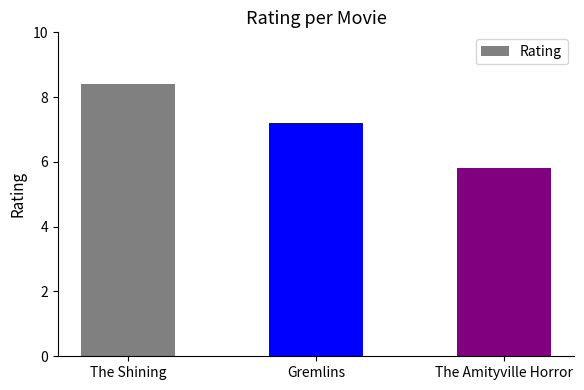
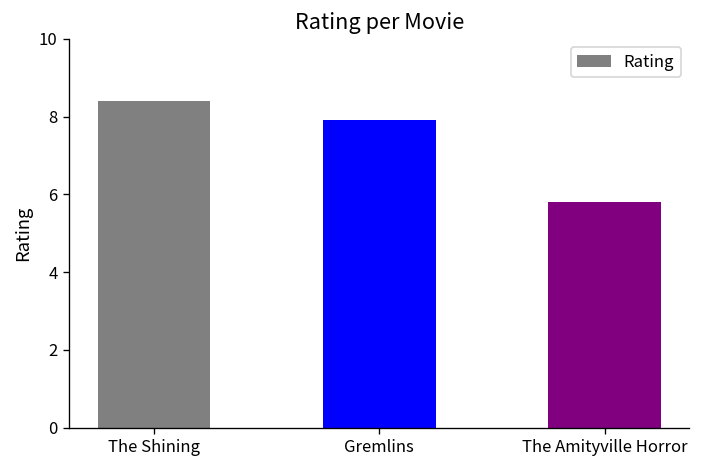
Gremlins: 7.2 -> 7.9
